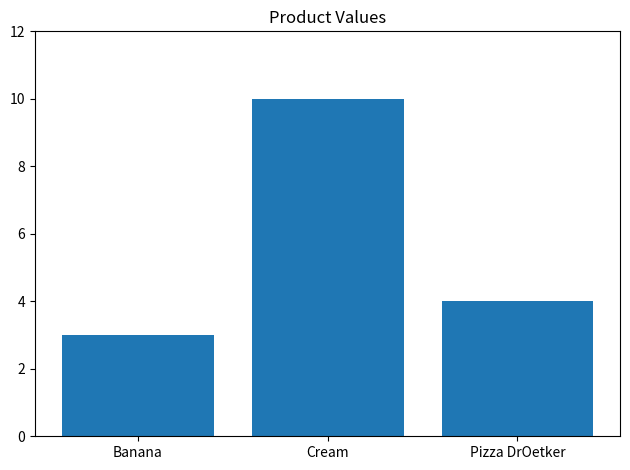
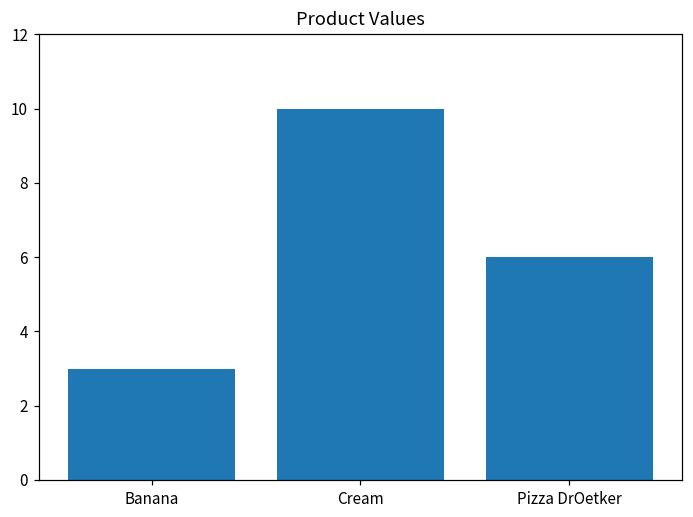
Pizza DrOetker: 4 -> 6
